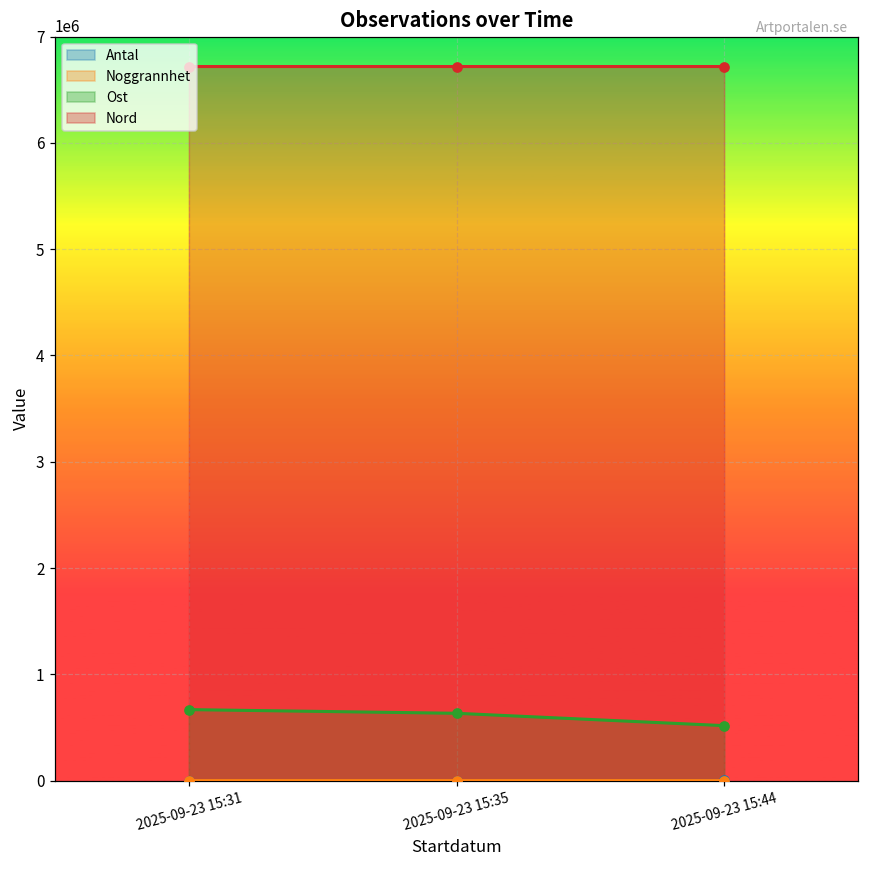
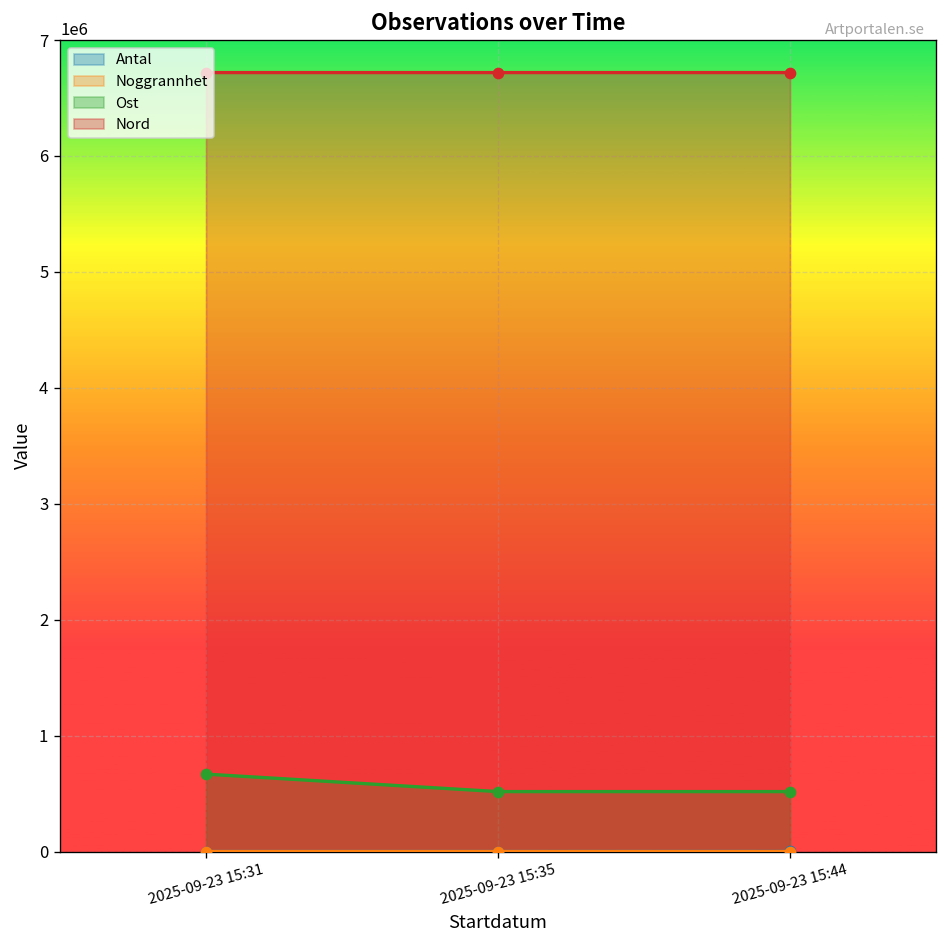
Ost, 2025-09-23 15:35: 600000 -> 500000
